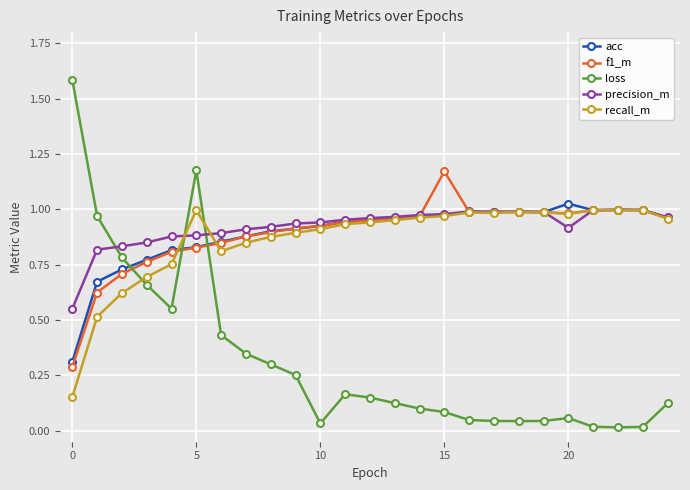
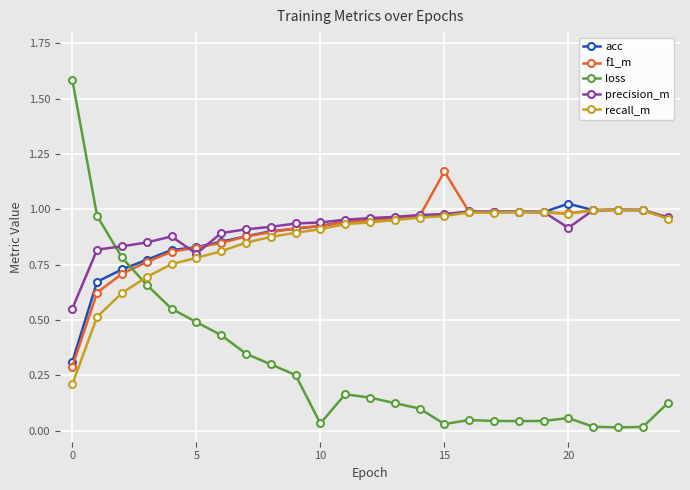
recall_m, 0: 0.15 -> 0.21
loss, 5: 1.18 -> 0.49
precision_m, 5: 0.88 -> 0.80
recall_m, 5: 1.00 -> 0.78
loss, 15: 0.08 -> 0.03
